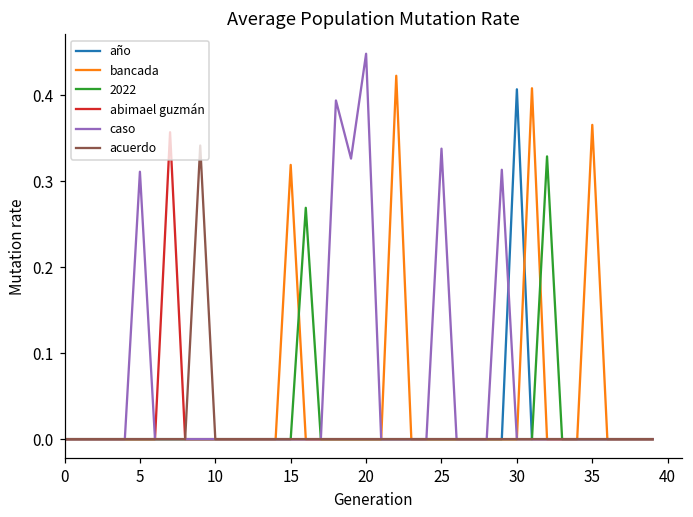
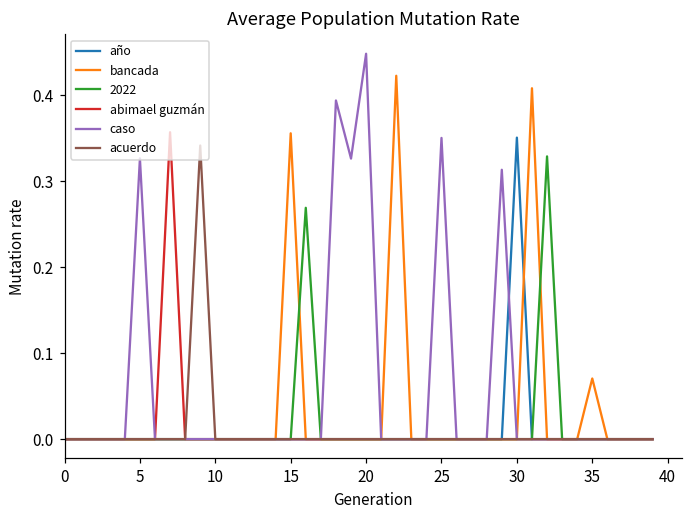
caso, 5: 0.31 -> 0.33
bancada, 15: 0.32 -> 0.36
caso, 25: 0.34 -> 0.35
año, 30: 0.41 -> 0.35
bancada, 35: 0.37 -> 0.07
